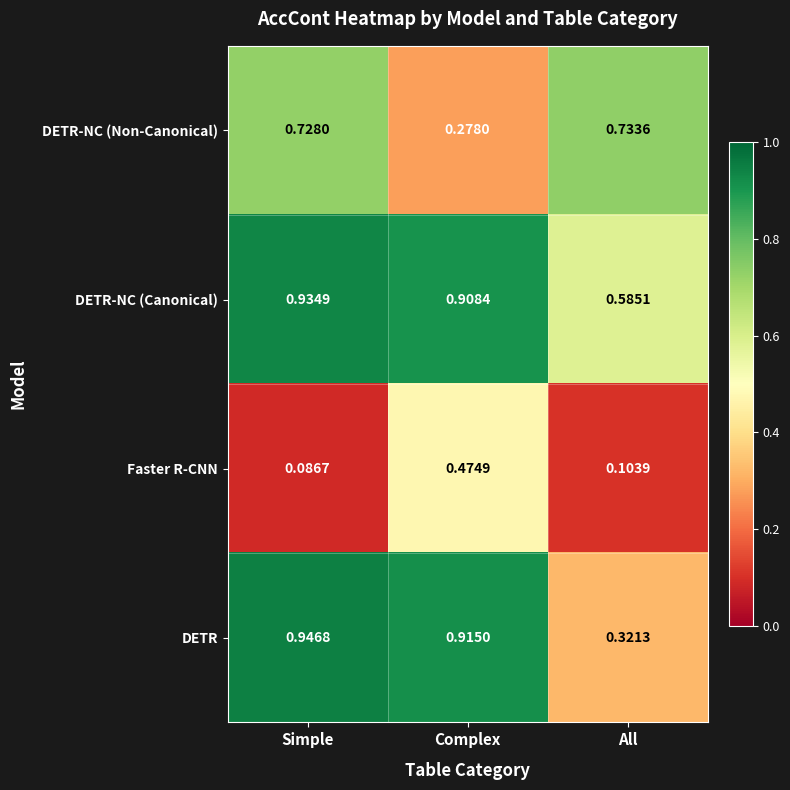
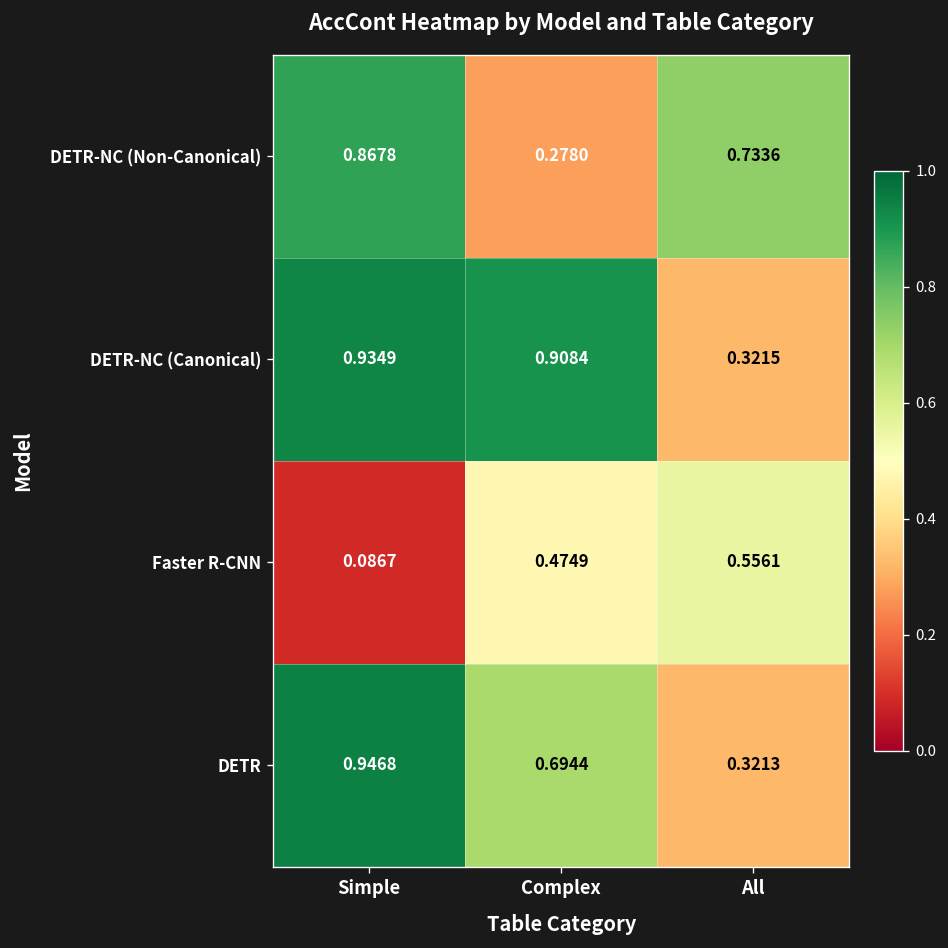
DETR-NC (Non-Canonical), Simple: 0.7280 -> 0.8678
DETR-NC (Canonical), All: 0.5851 -> 0.3215
Faster R-CNN, All: 0.1039 -> 0.5561
DETR, Complex: 0.9150 -> 0.6944
